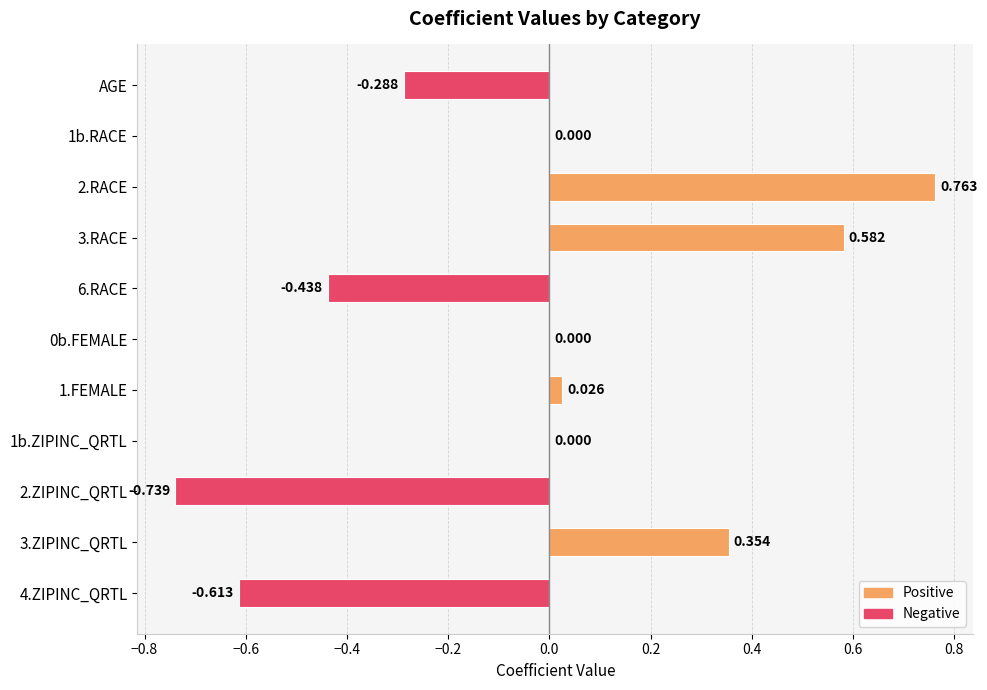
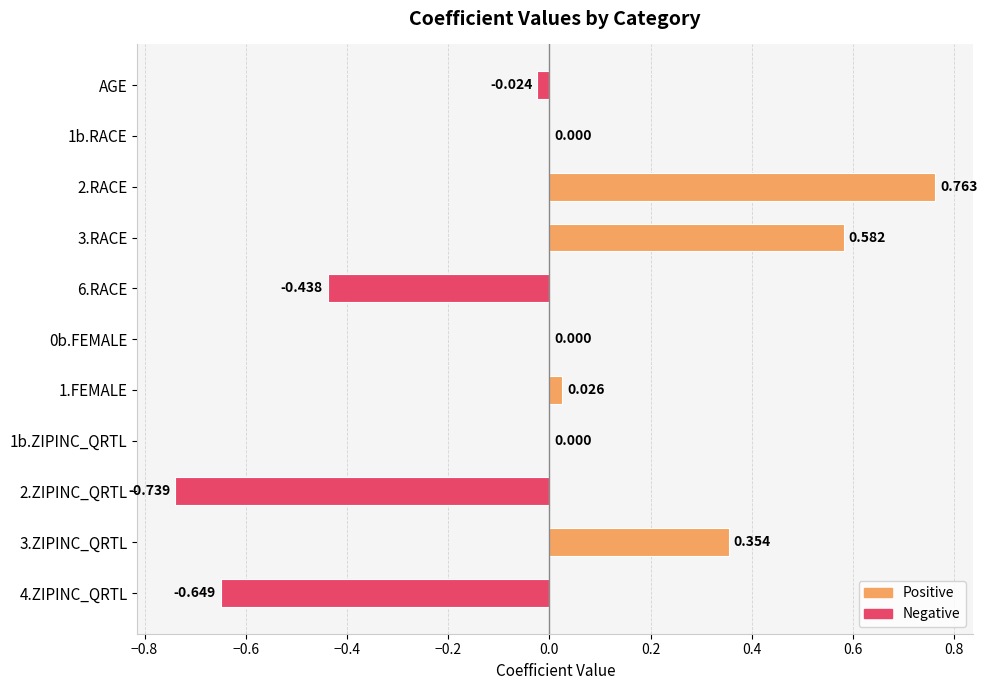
AGE: -0.288 -> -0.024
4.ZIPINC_QRTL: -0.613 -> -0.649
